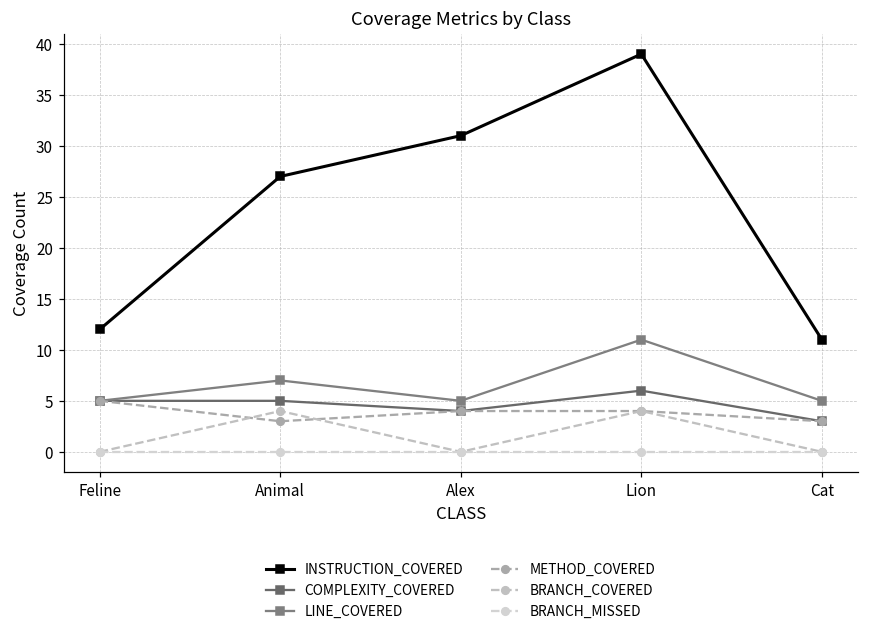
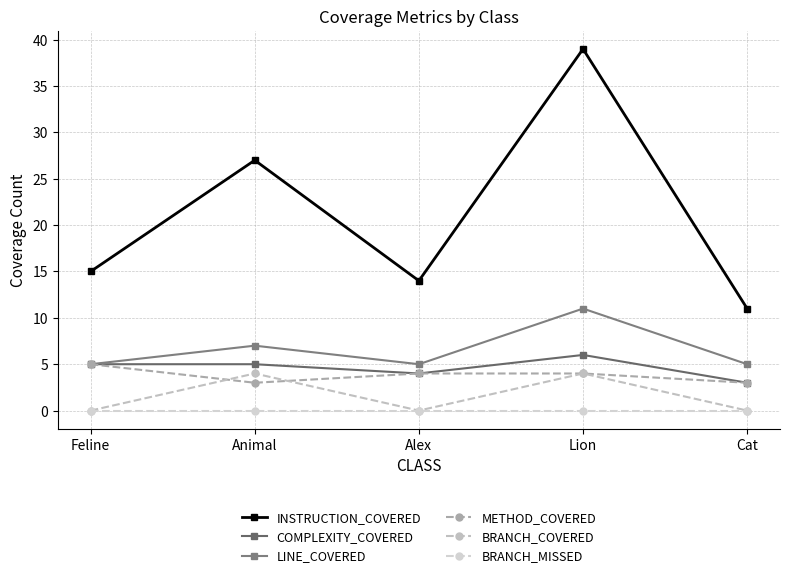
INSTRUCTION_COVERED, Feline: 12 -> 15
INSTRUCTION_COVERED, Alex: 31 -> 14
